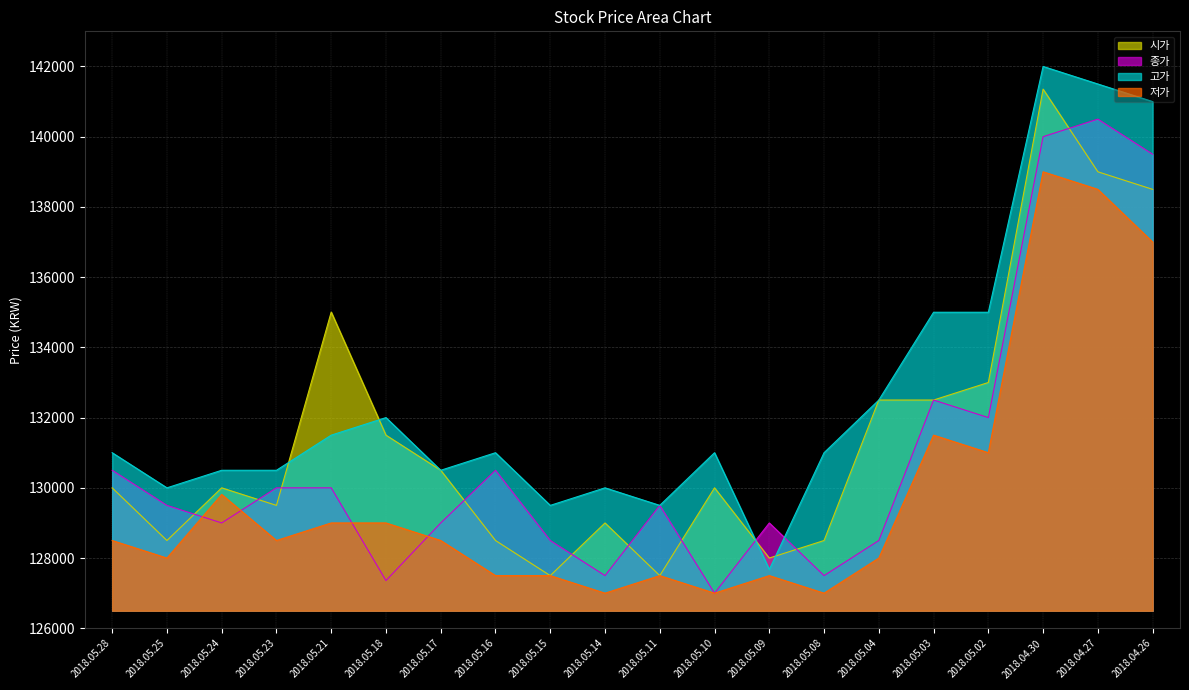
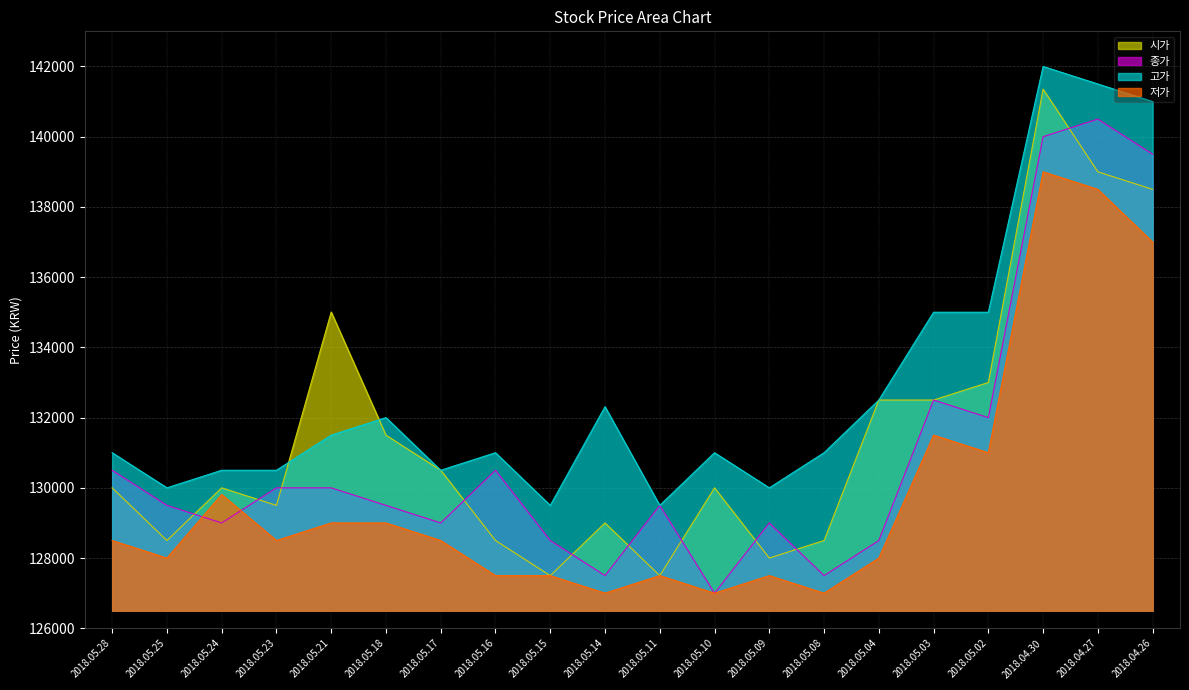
종가, 2018.05.18: 127400 -> 129500
고가, 2018.05.14: 130000 -> 132300
고가, 2018.05.09: 127700 -> 130000
